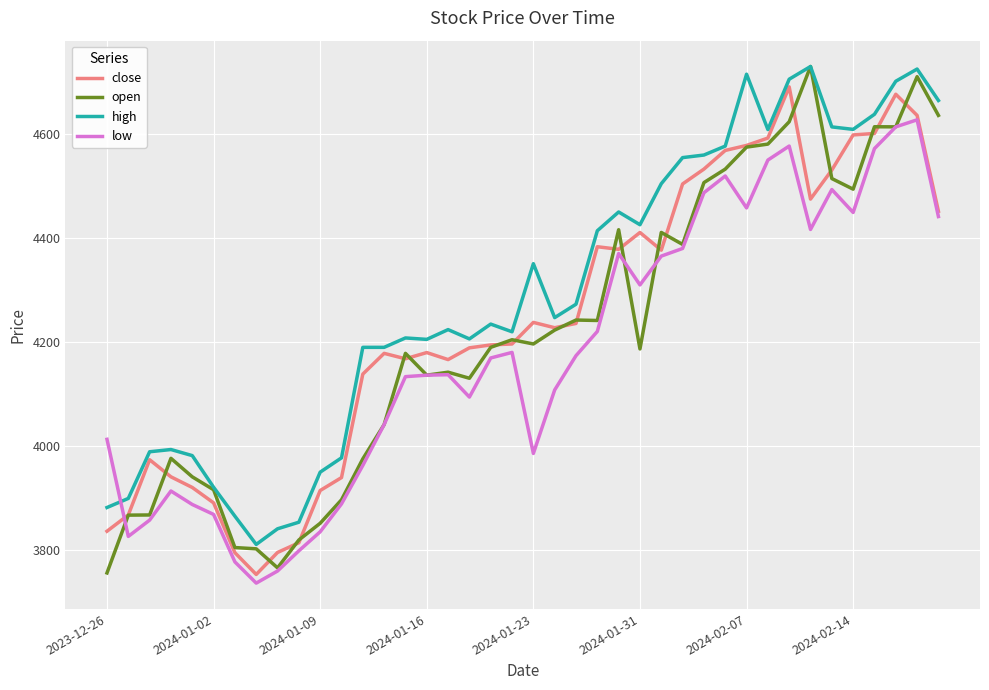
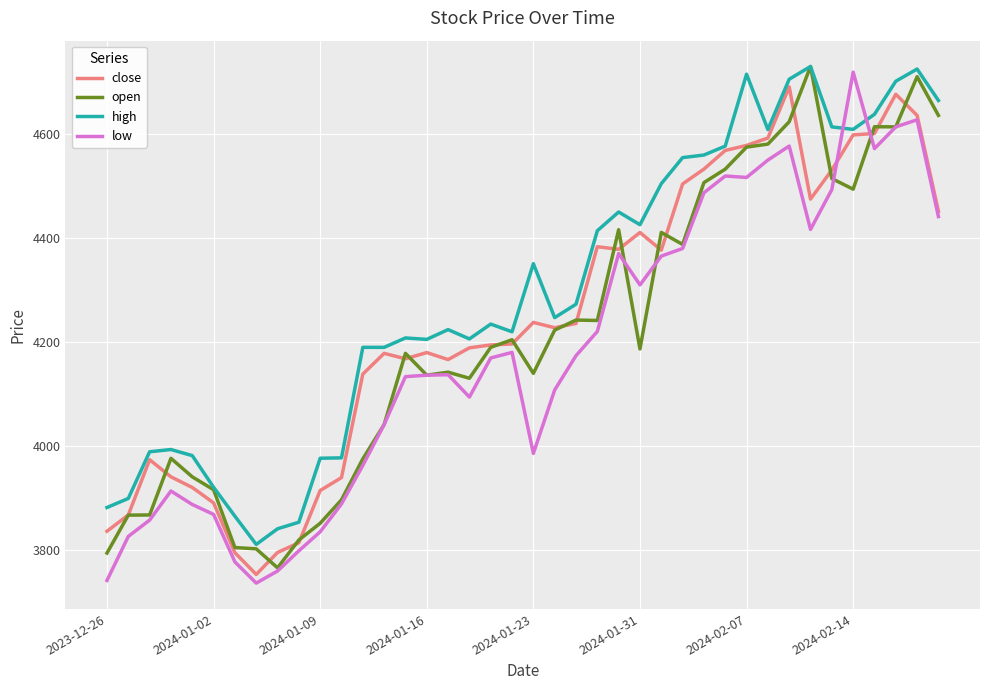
open, 2023-12-26: 3760 -> 3790
low, 2023-12-26: 4010 -> 3740
high, 2024-01-09: 3950 -> 3980
open, 2024-01-23: 4200 -> 4140
low, 2024-02-07: 4460 -> 4520
low, 2024-02-14: 4450 -> 4720
